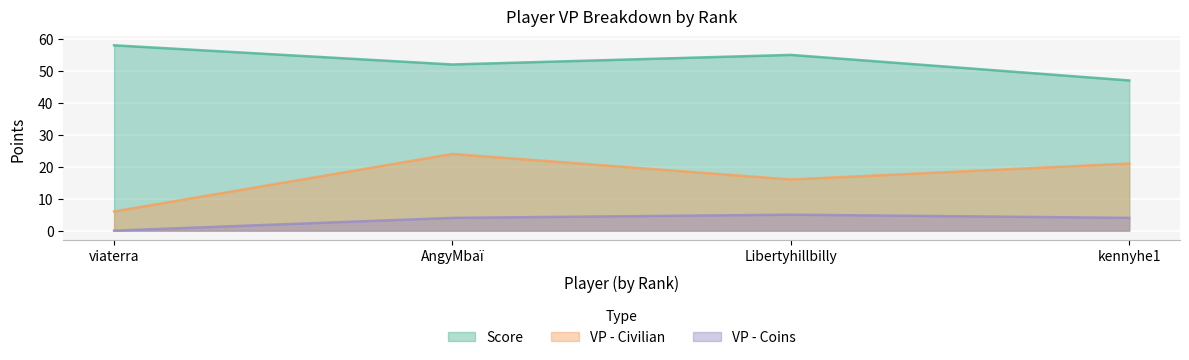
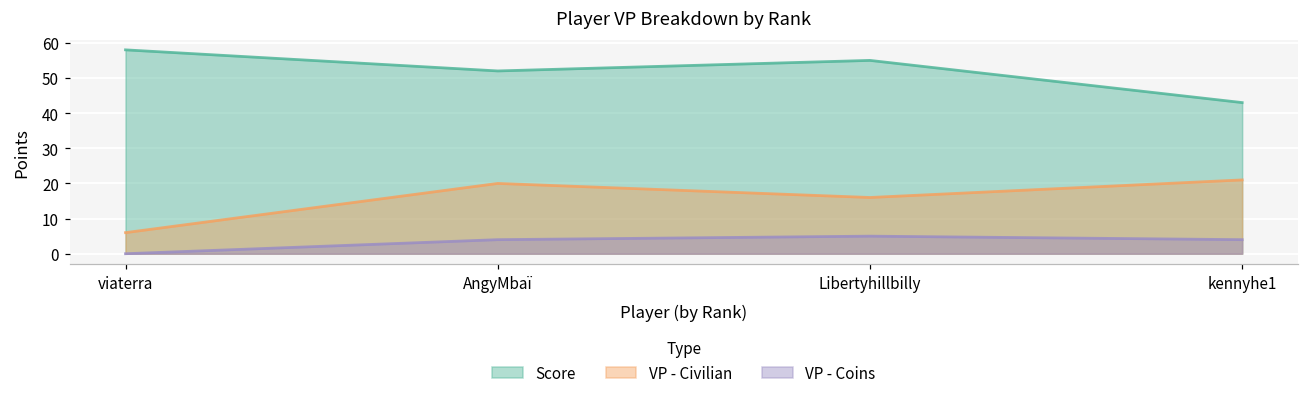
VP - Civilian, AngyMbaï: 24 -> 20
Score, kennyhe1: 47 -> 43
